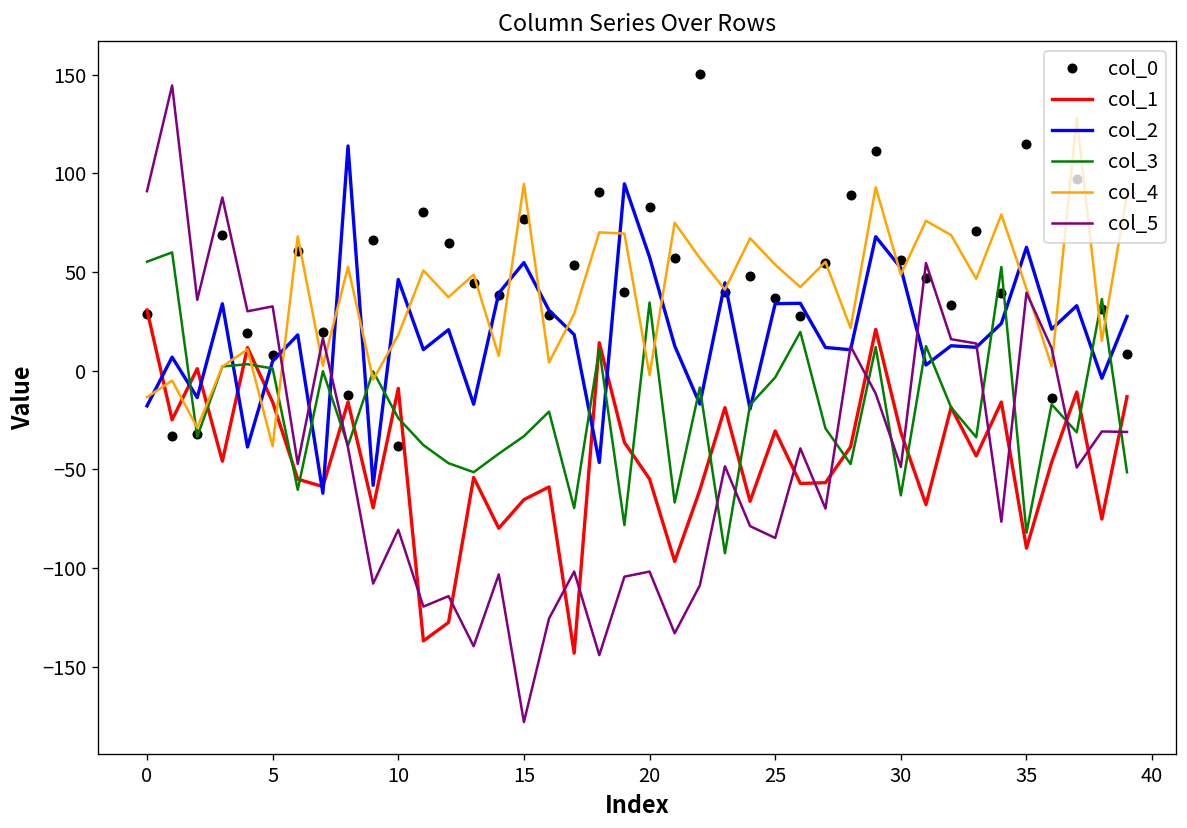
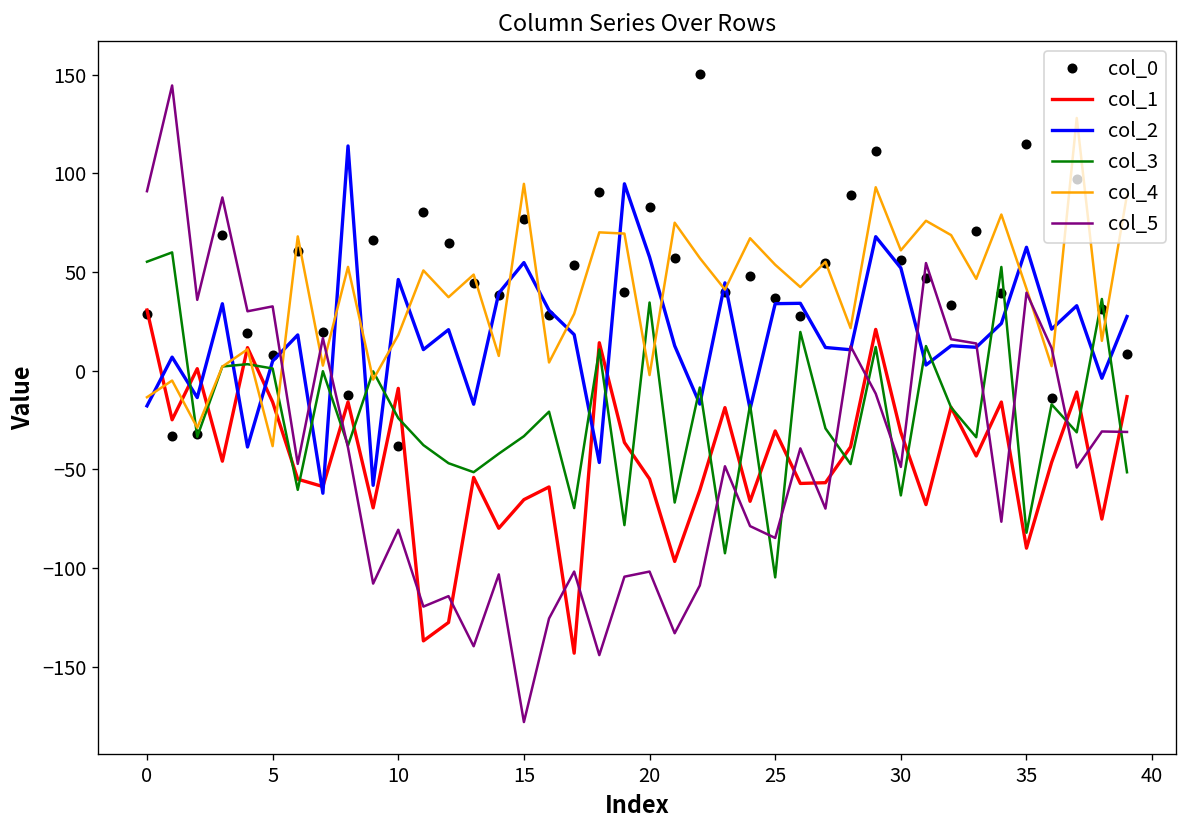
col_3, 25: -3 -> -105
col_4, 30: 49 -> 61
